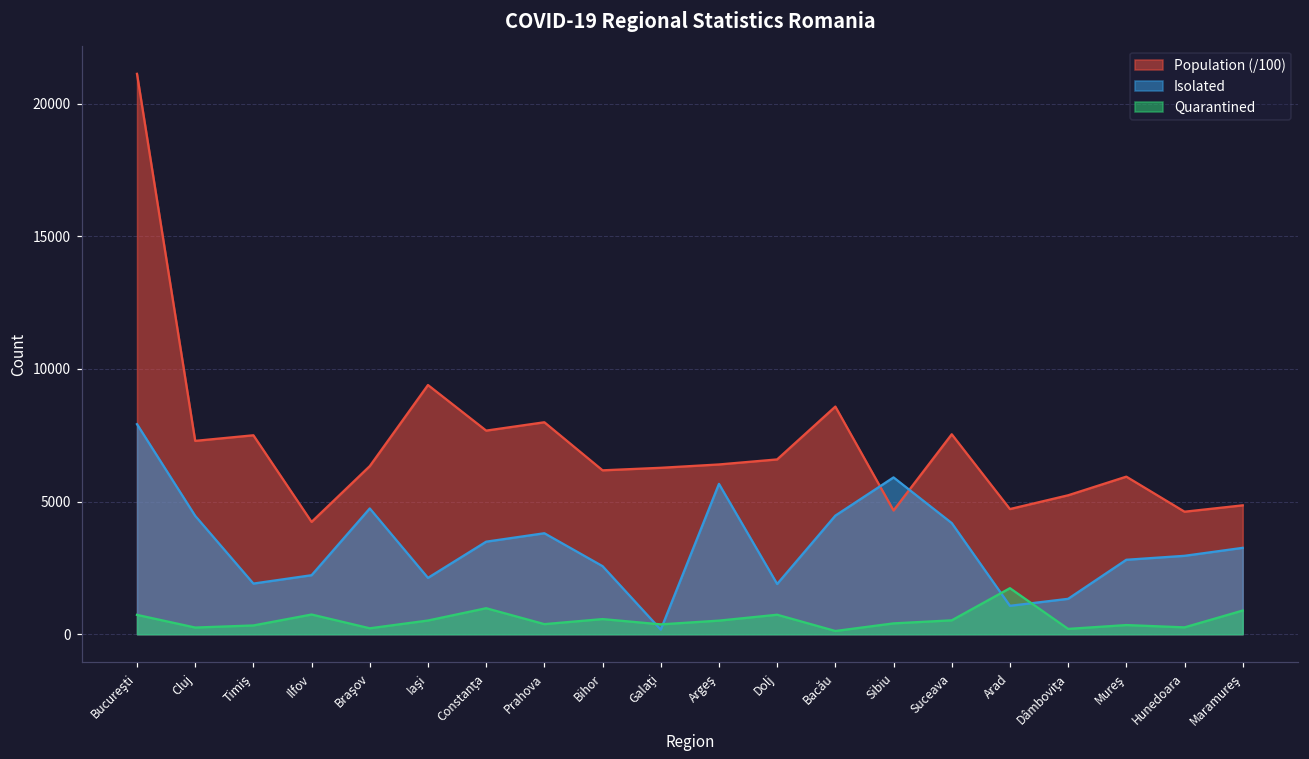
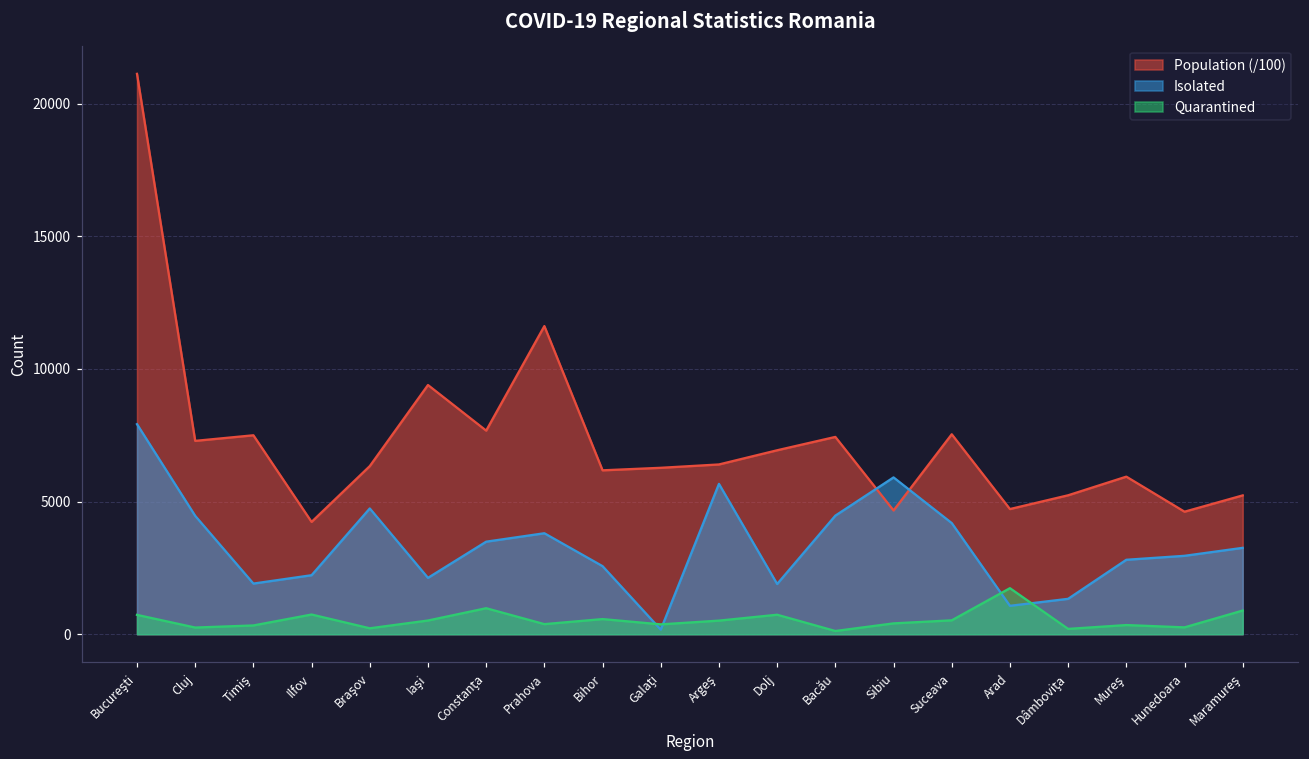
Population (/100), Prahova: 8000 -> 11600
Population (/100), Dolj: 6600 -> 6900
Population (/100), Bacău: 8600 -> 7400
Population (/100), Maramureş: 4900 -> 5200
